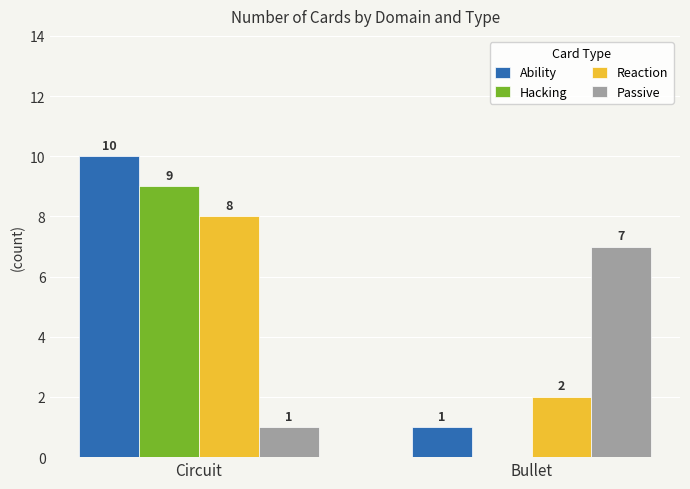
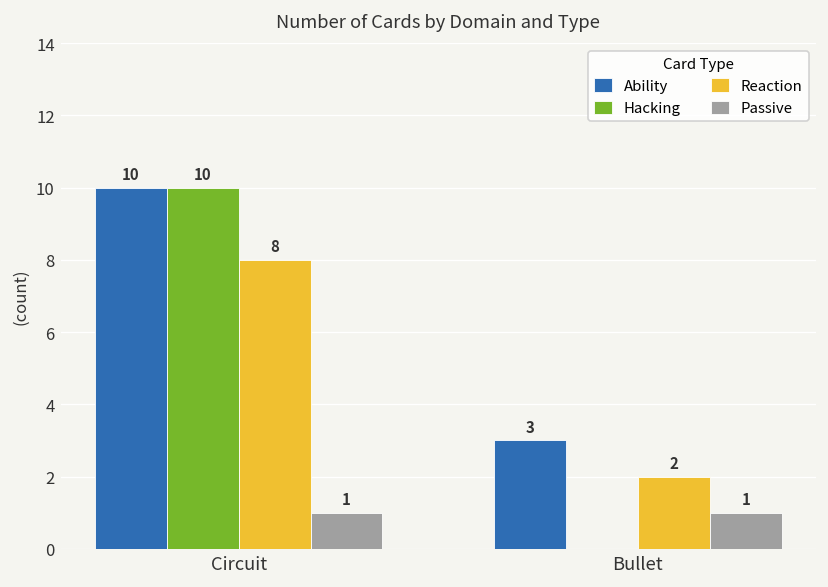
Hacking, Circuit: 9 -> 10
Ability, Bullet: 1 -> 3
Passive, Bullet: 7 -> 1
